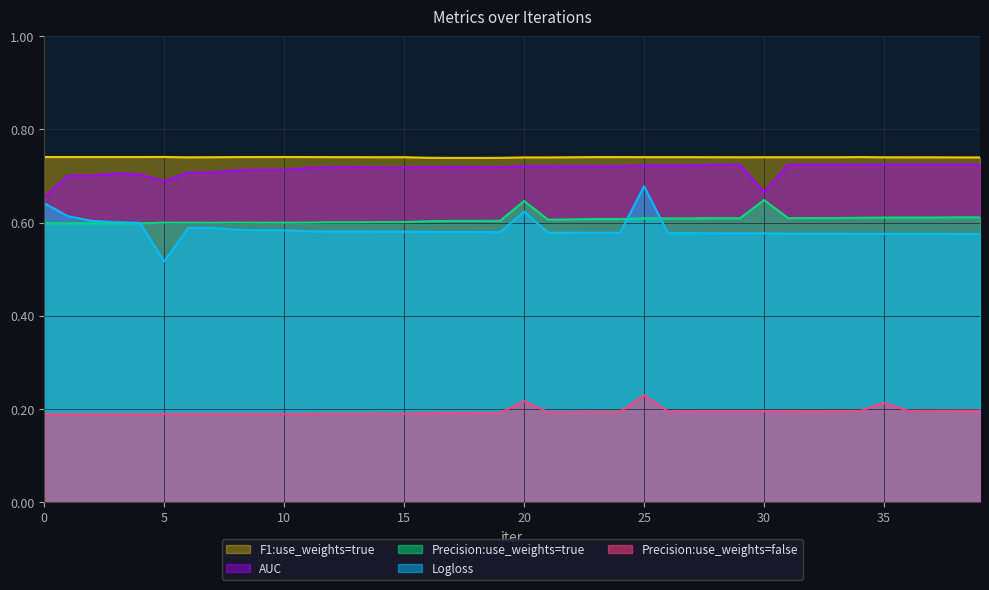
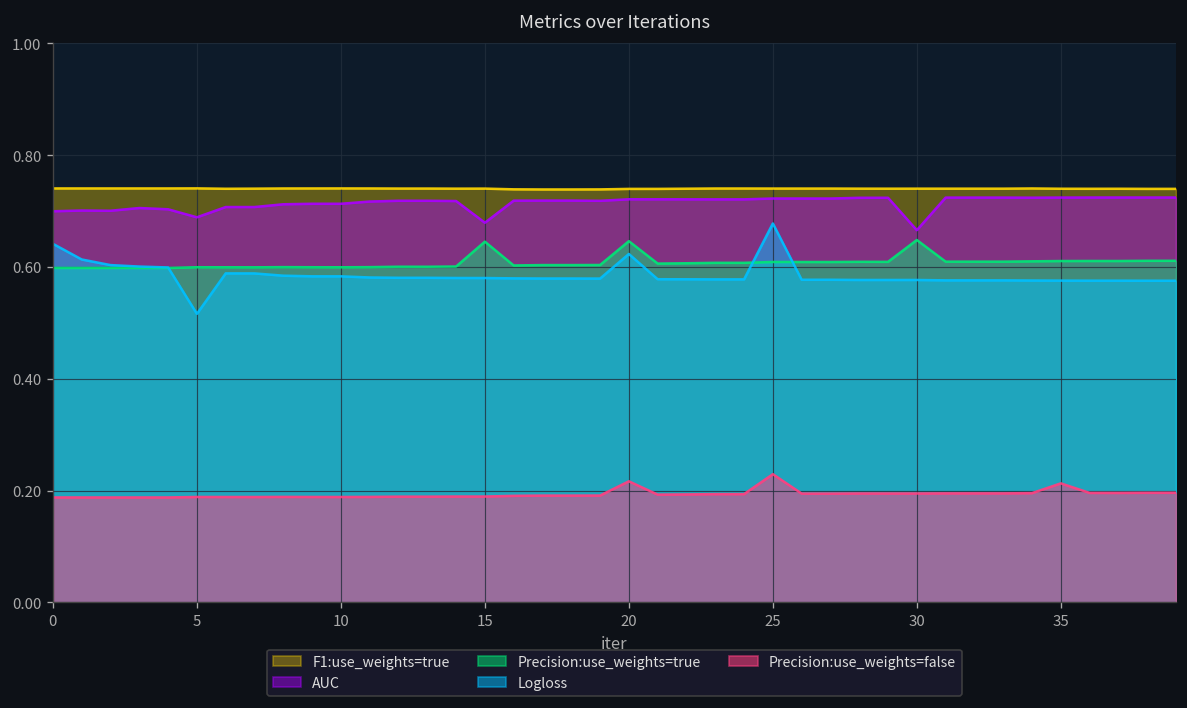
AUC, 0: 0.65 -> 0.70
AUC, 15: 0.72 -> 0.68
Precision:use_weights=true, 15: 0.60 -> 0.65
